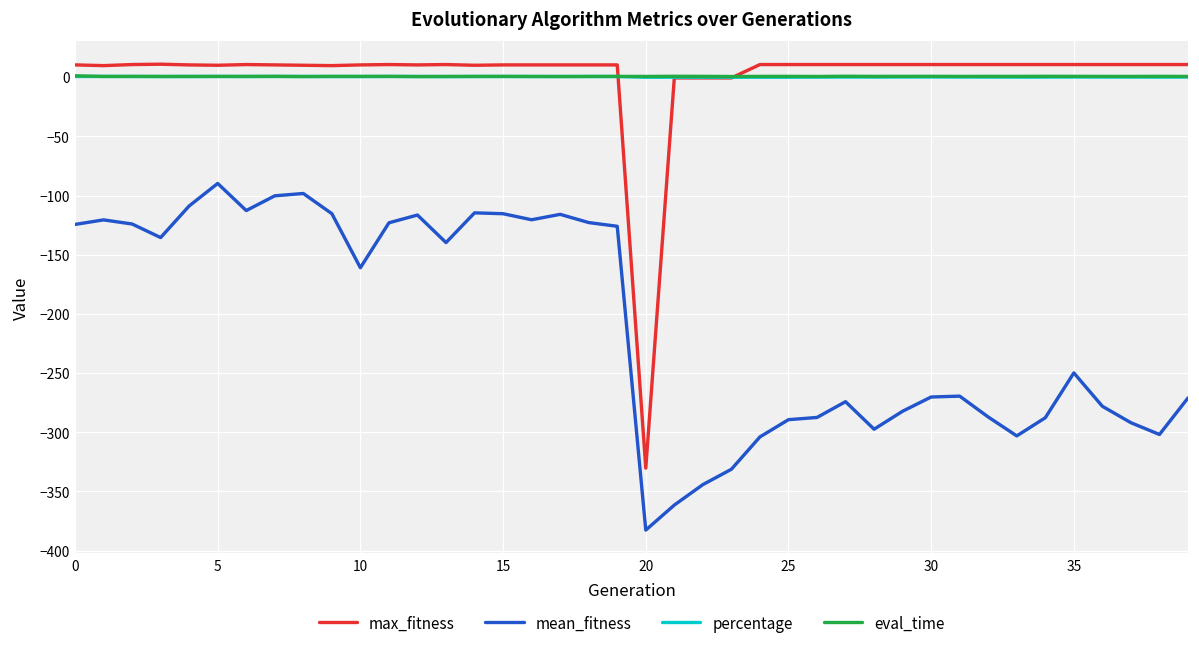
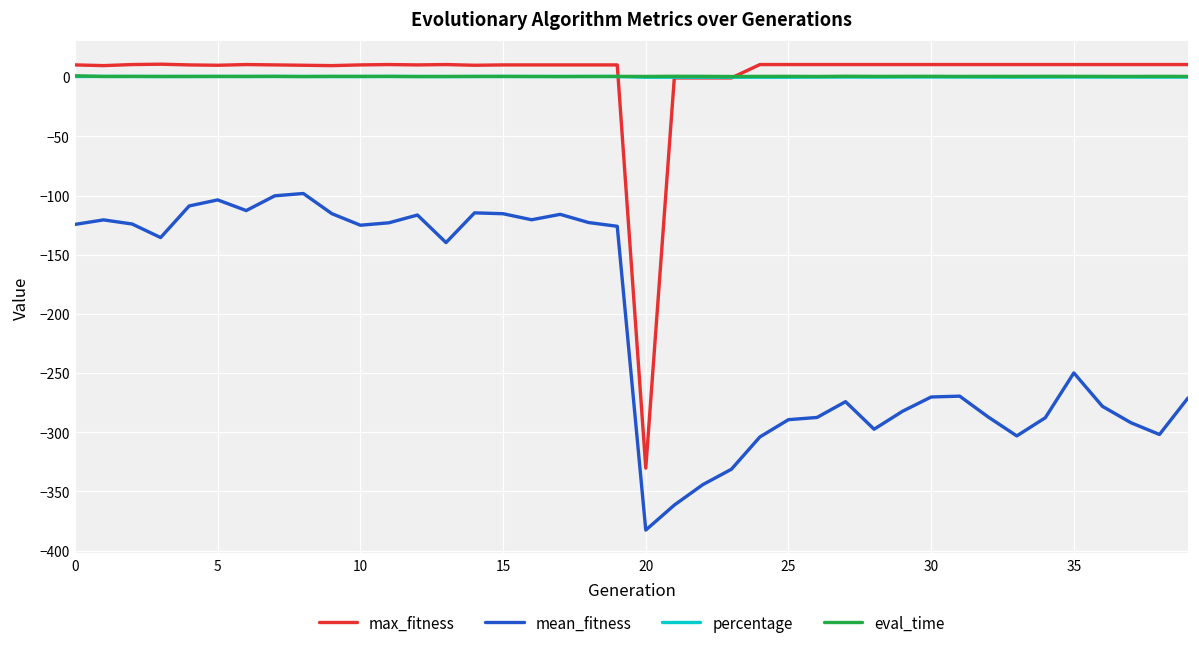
mean_fitness, 5: -90 -> -104
mean_fitness, 10: -161 -> -125
